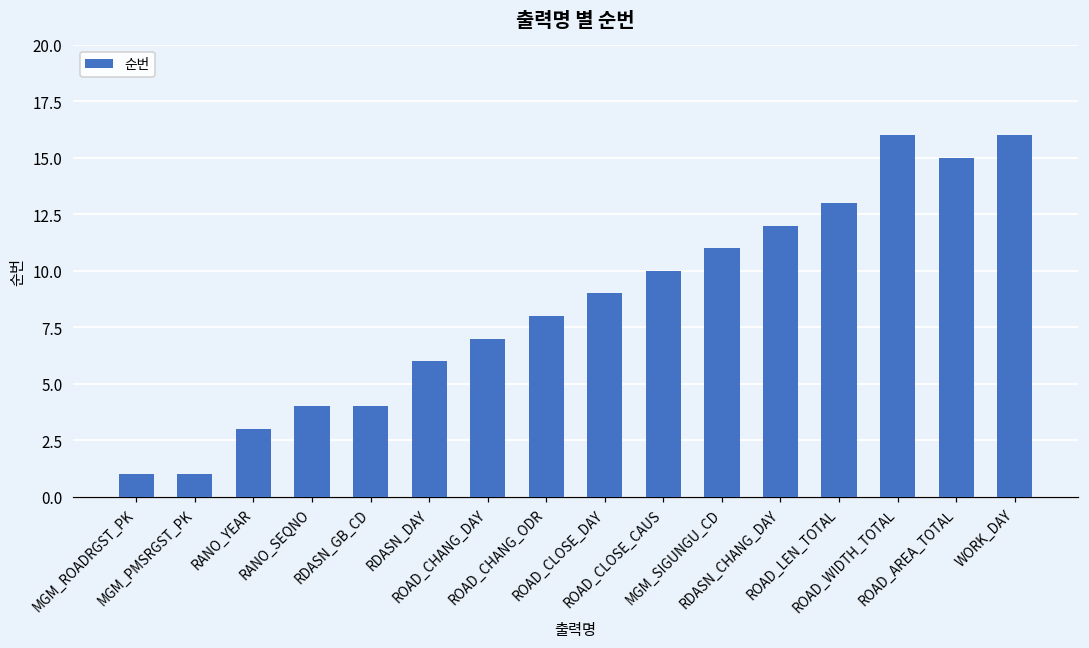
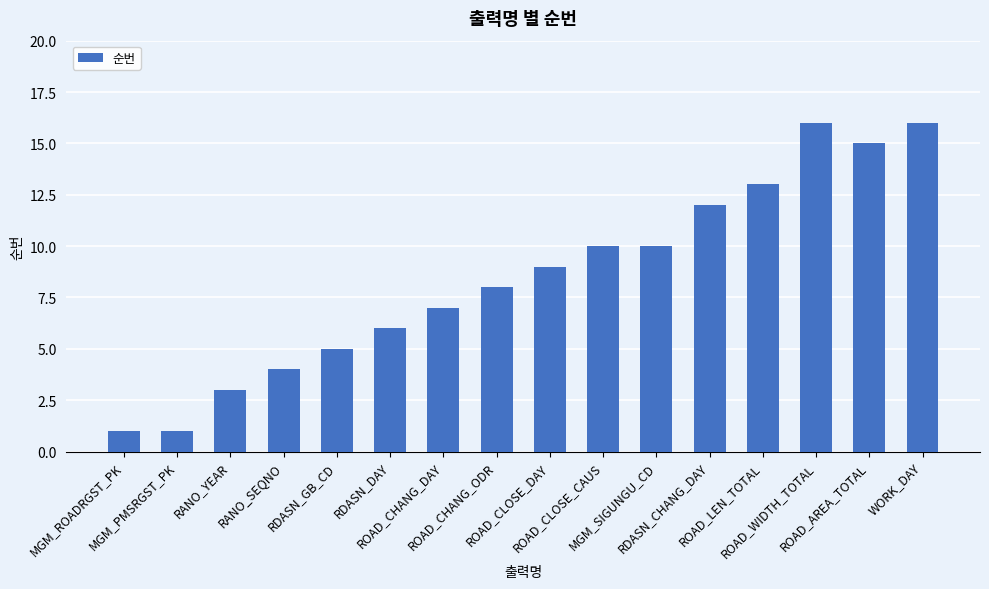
RDASN_GB_CD: 4 -> 5
MGM_SIGUNGU_CD: 11 -> 10
